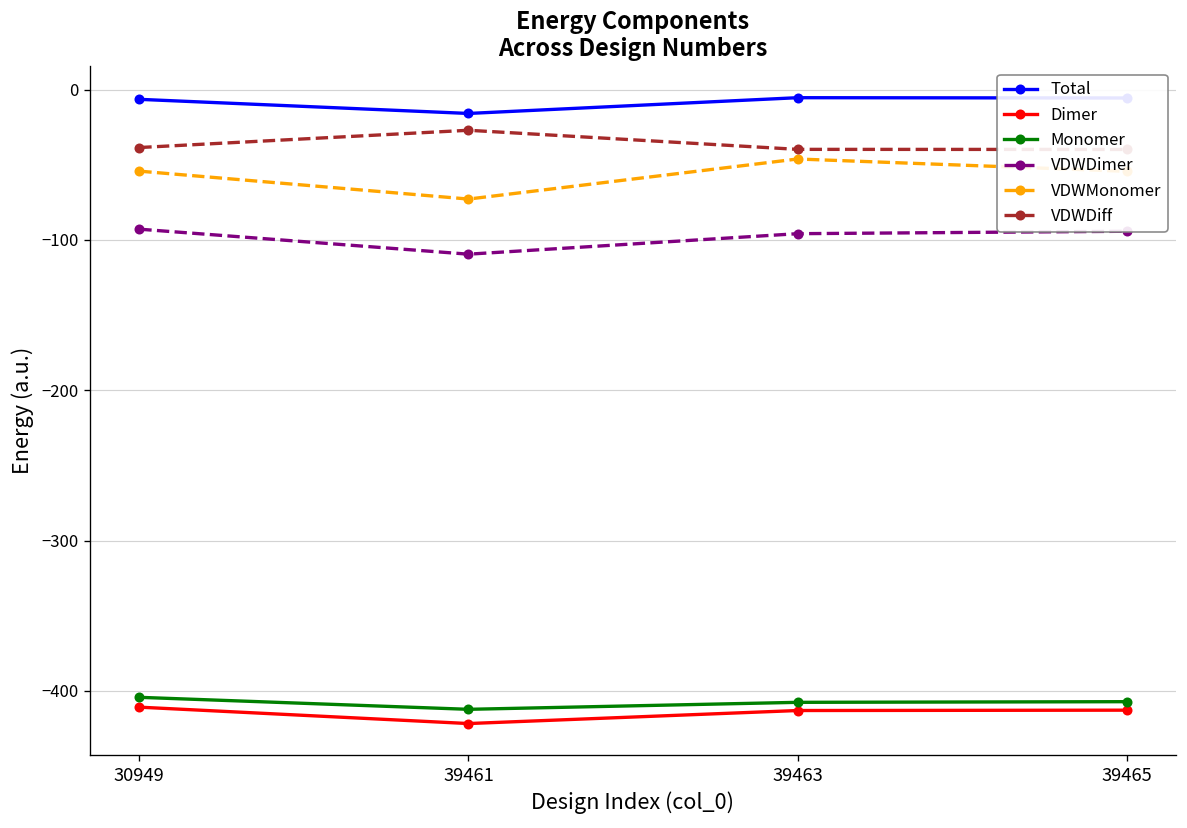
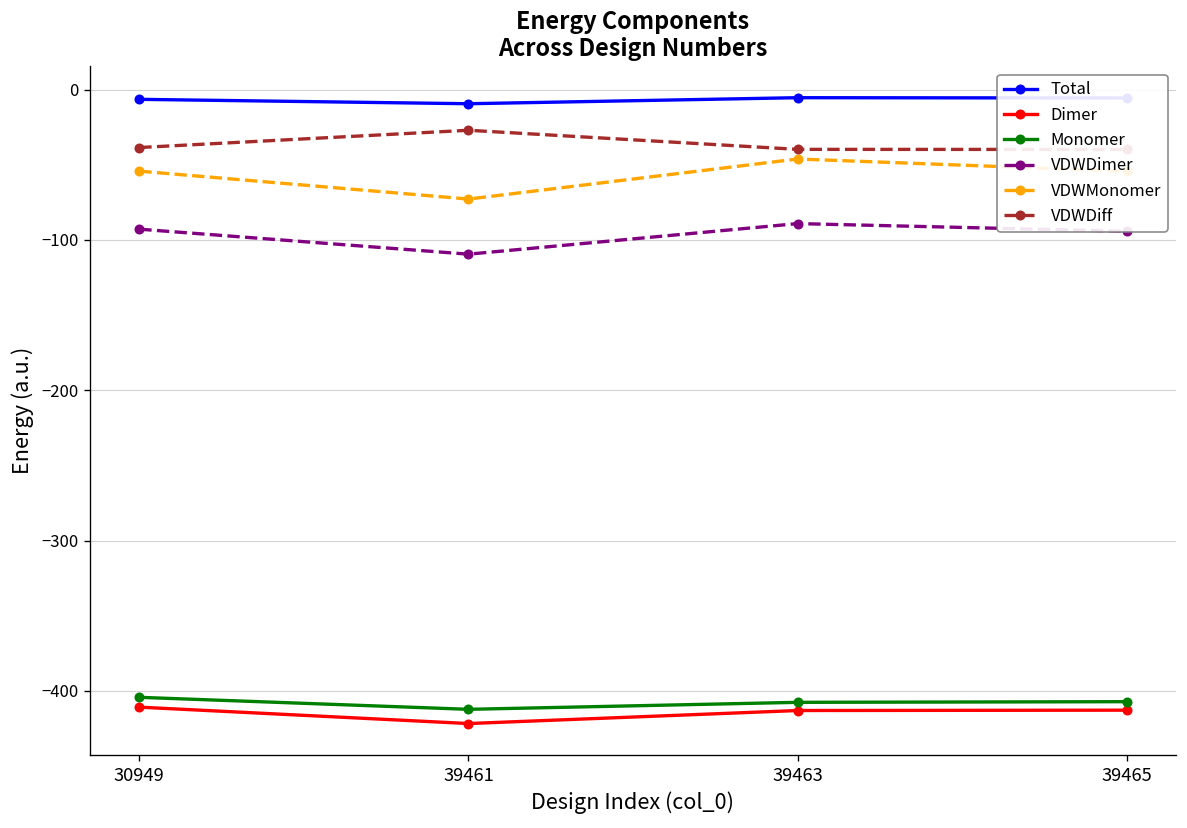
Total, 39461: -16 -> -9
VDWDimer, 39463: -96 -> -89
